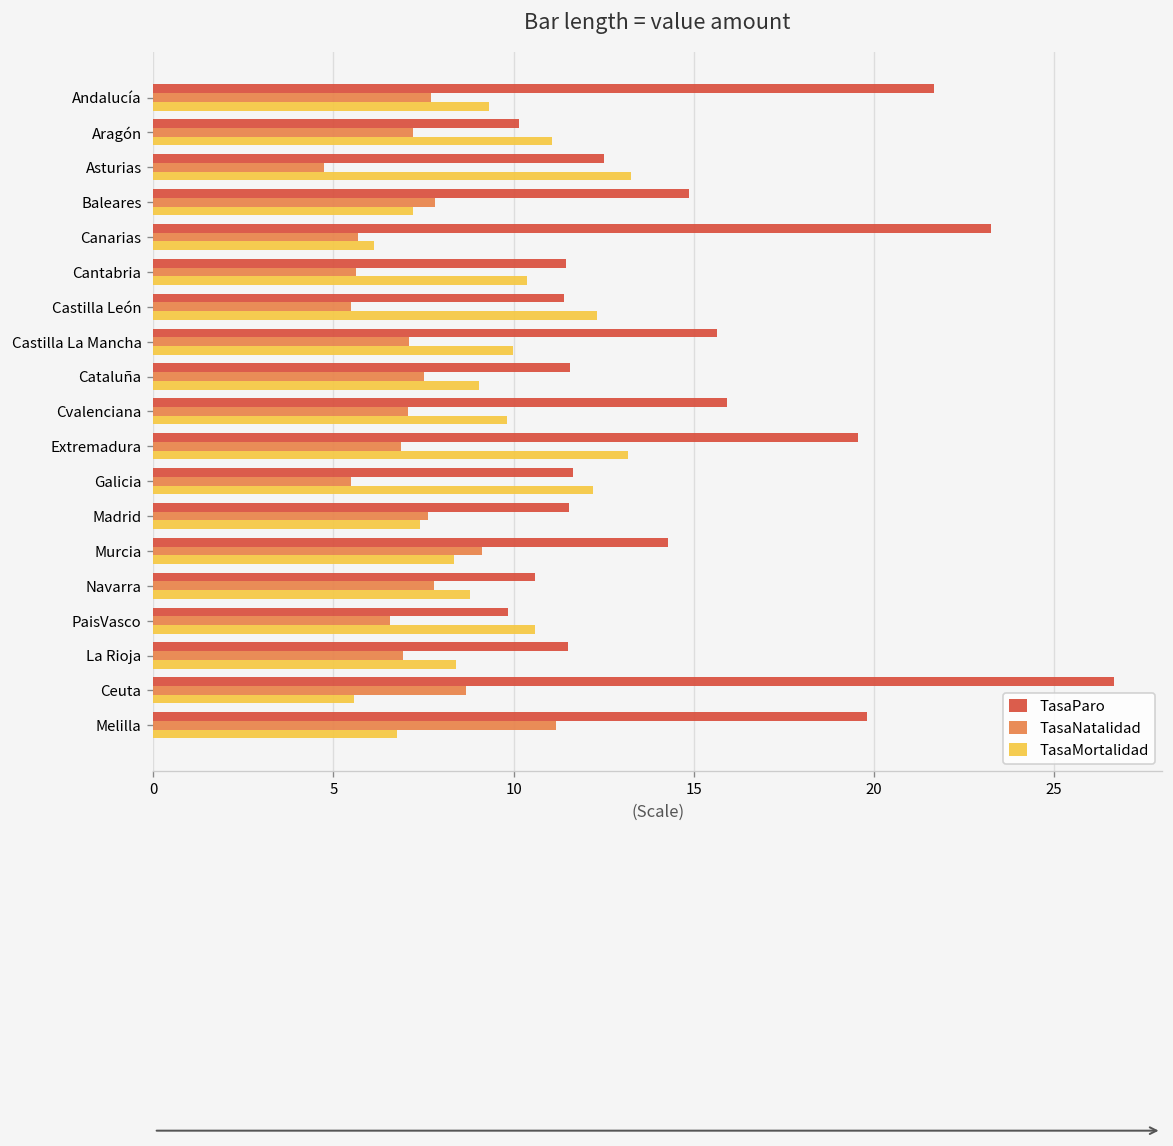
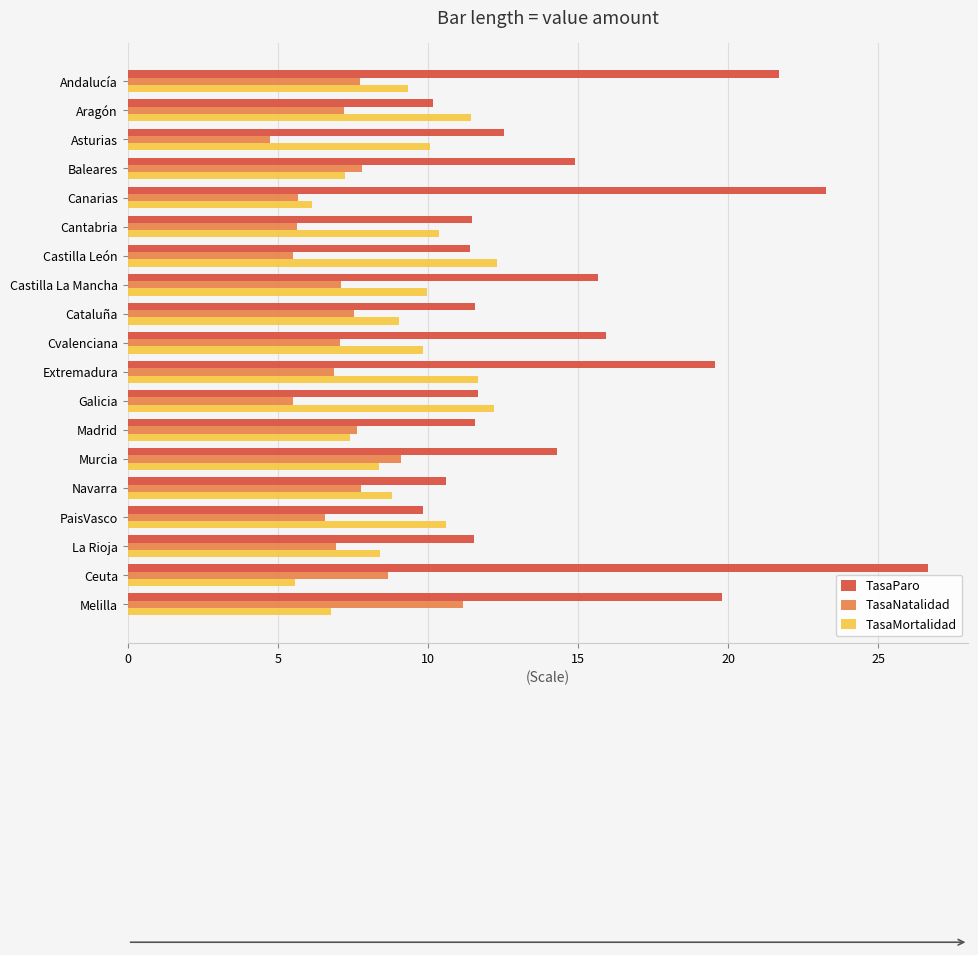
TasaMortalidad, Aragón: 11.1 -> 11.4
TasaMortalidad, Asturias: 13.3 -> 10.1
TasaMortalidad, Extremadura: 13.2 -> 11.7
